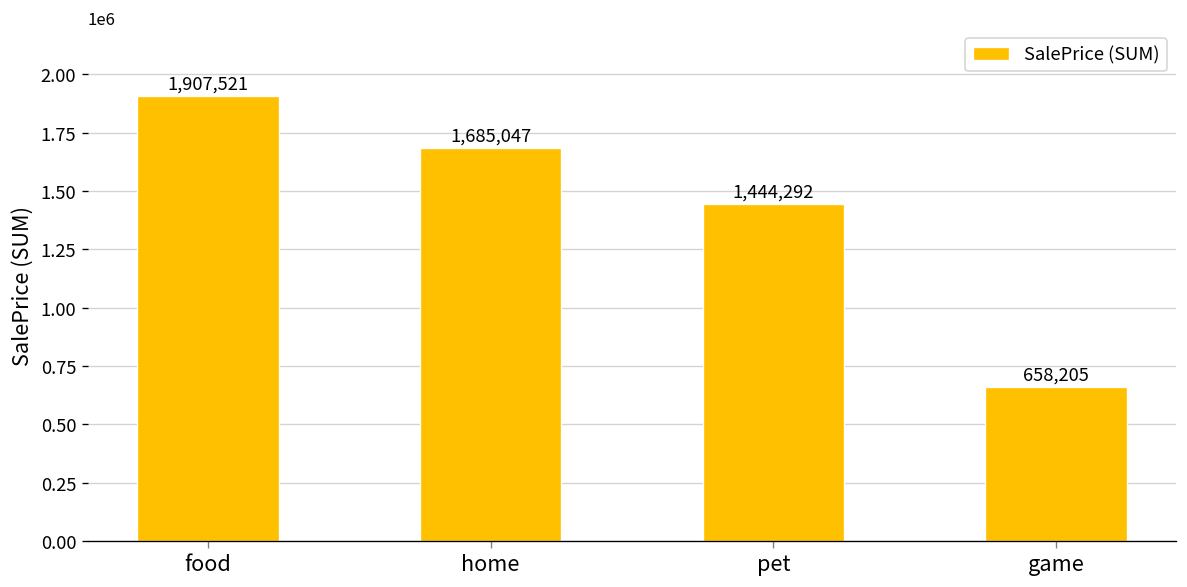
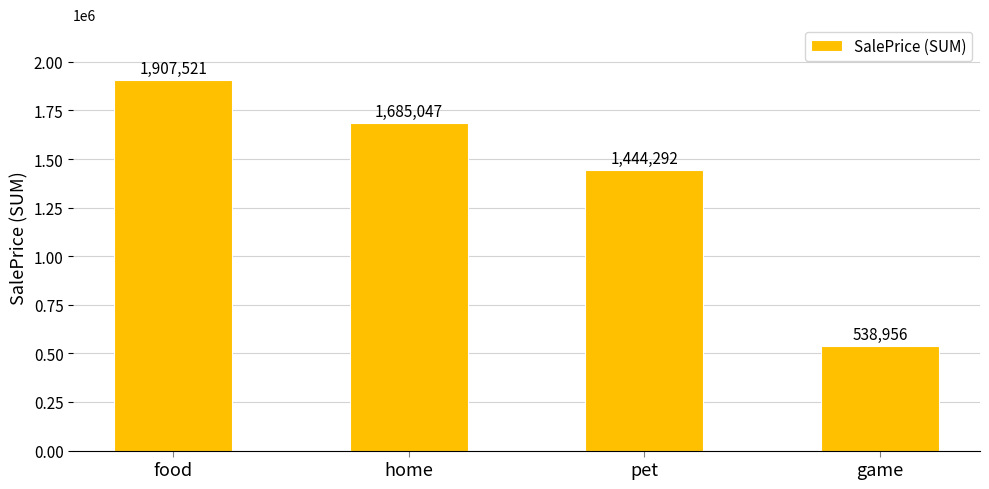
game: 658,205 -> 538,956
